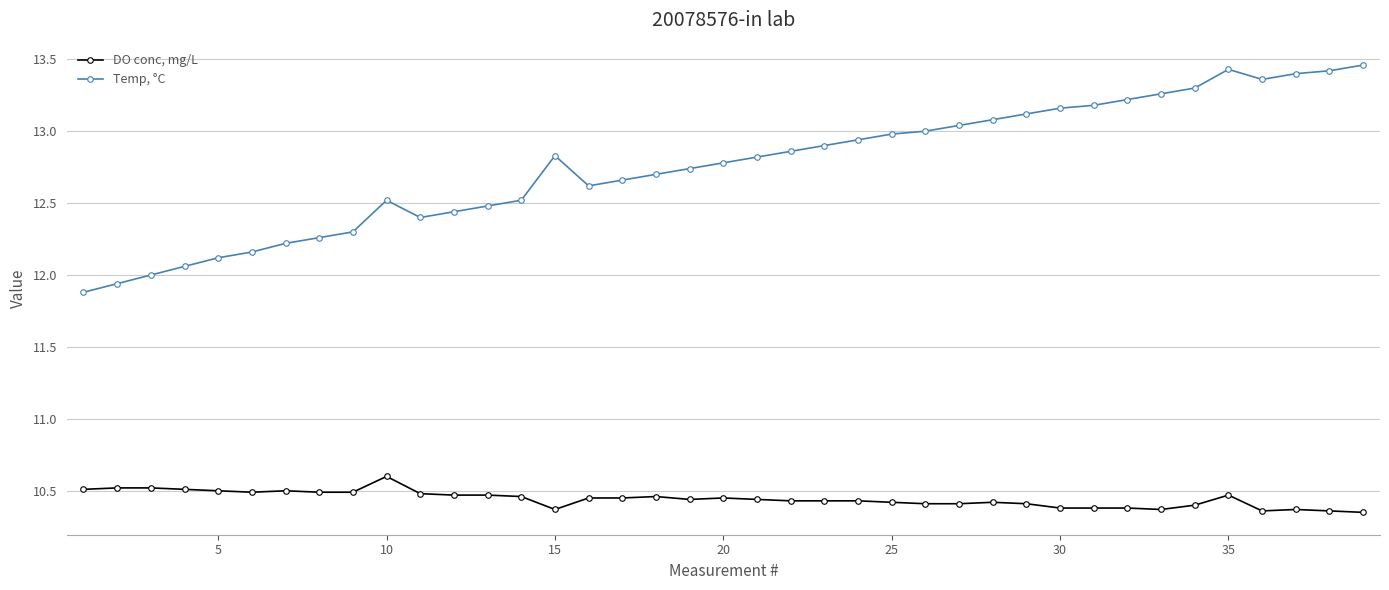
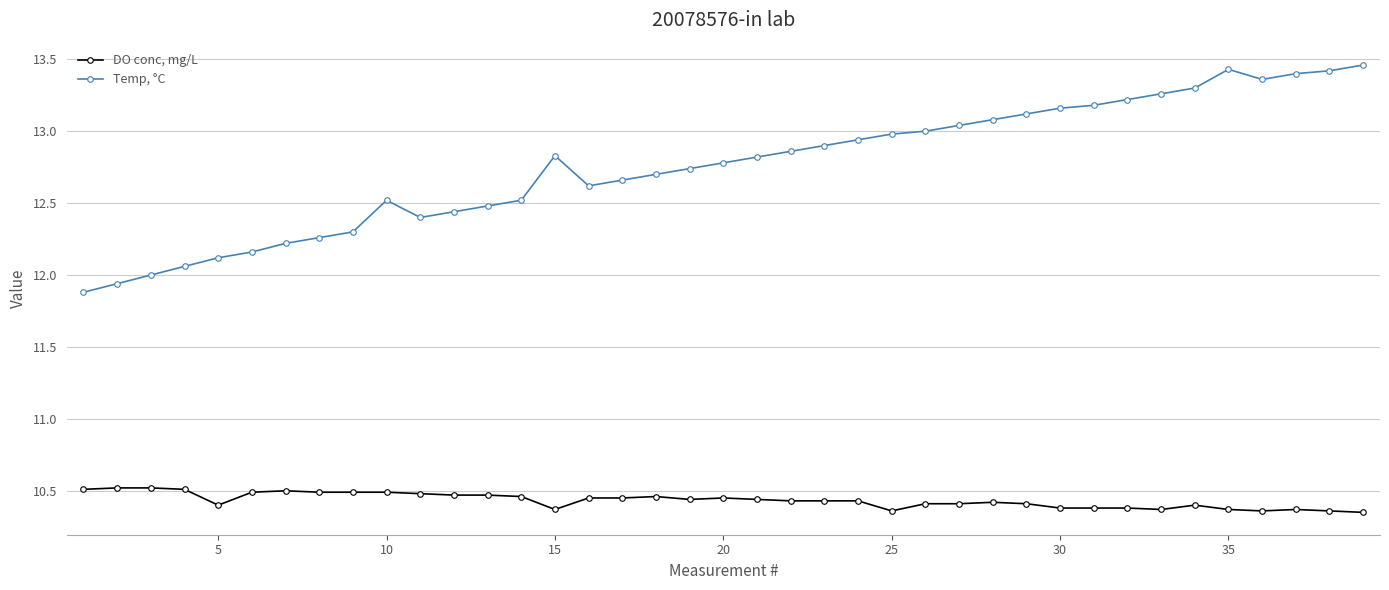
DO conc, mg/L, 5: 10.5 -> 10.4
DO conc, mg/L, 10: 10.60 -> 10.49
DO conc, mg/L, 25: 10.42 -> 10.36
DO conc, mg/L, 35: 10.47 -> 10.37
